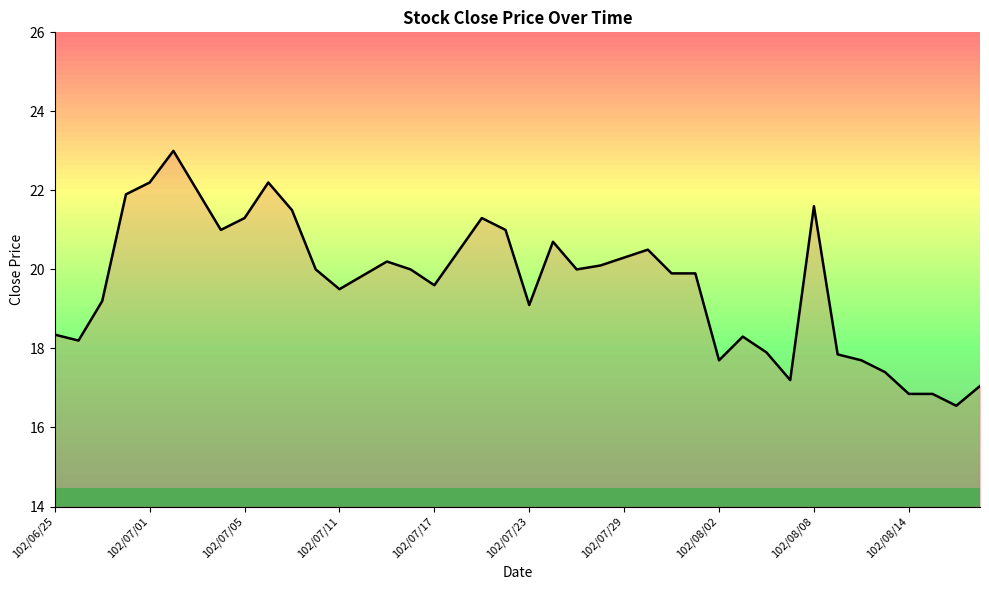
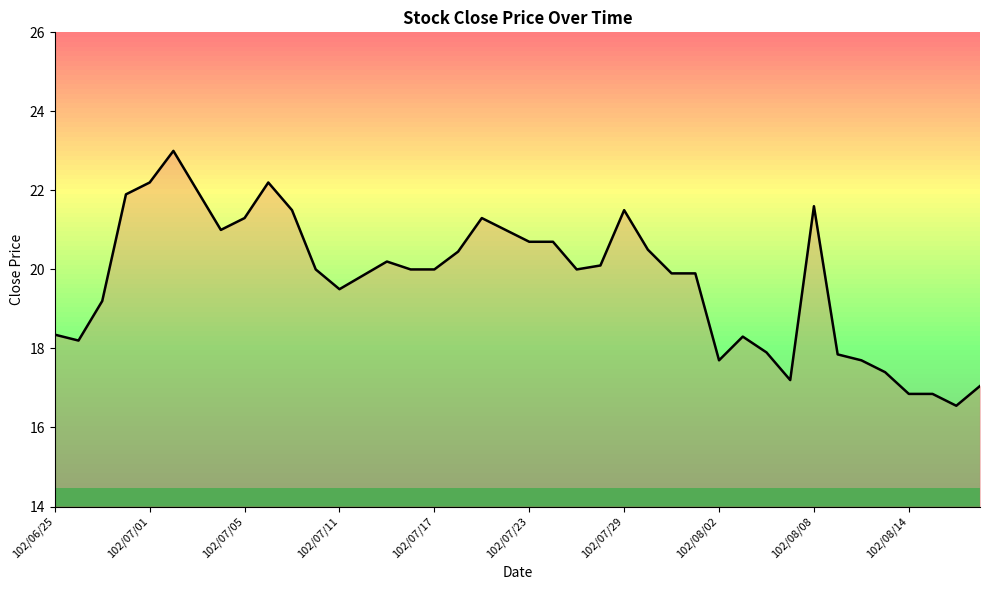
102/07/17: 19.6 -> 20.0
102/07/23: 19.1 -> 20.7
102/07/29: 20.3 -> 21.5
